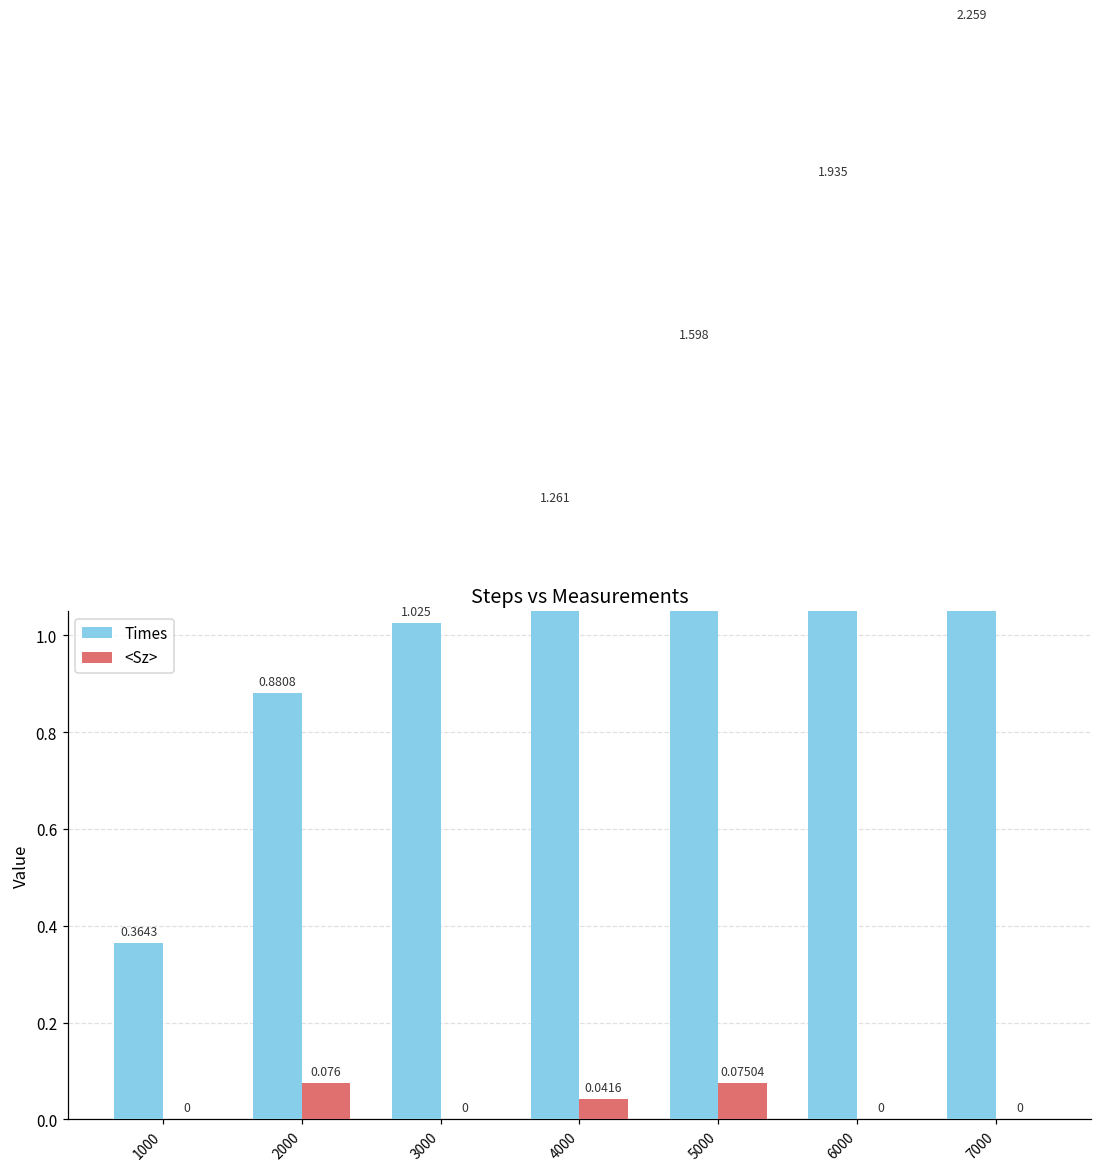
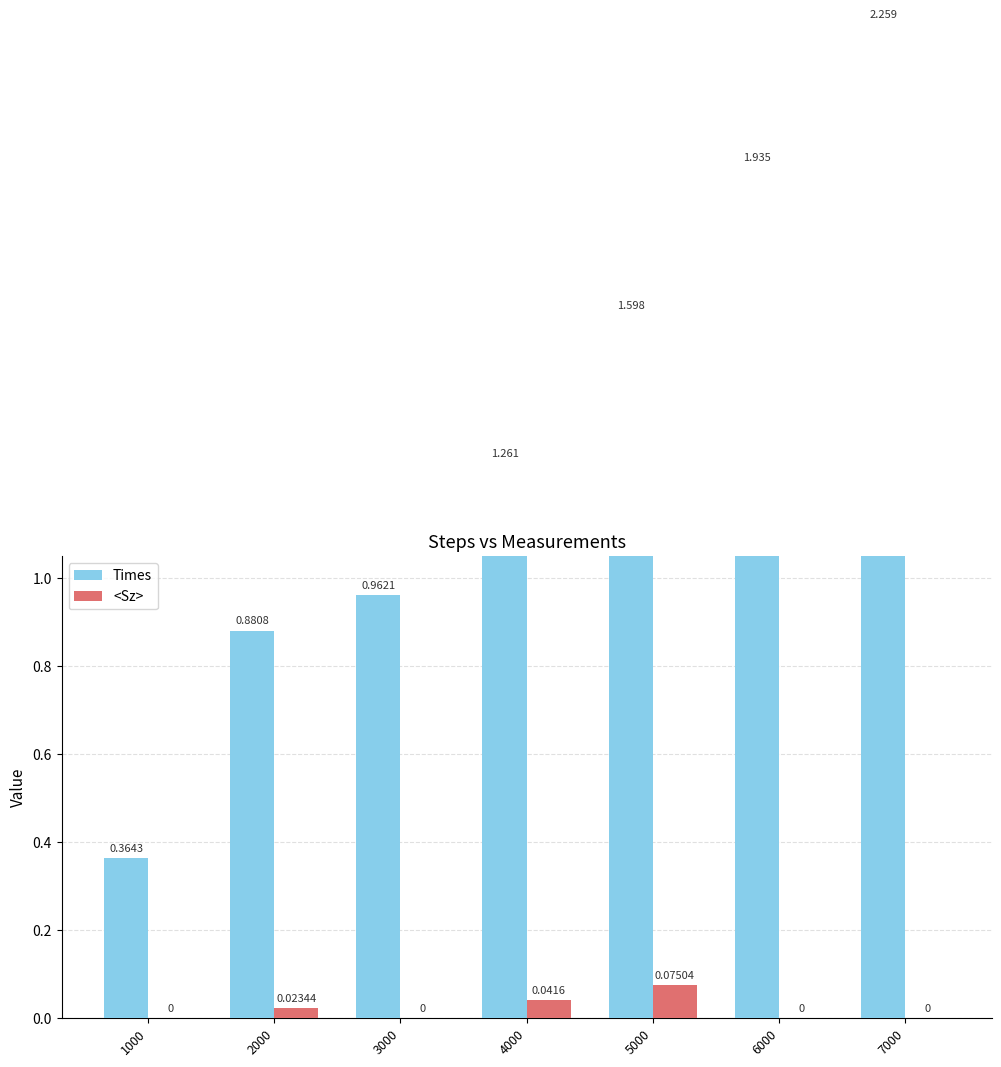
<Sz>, 2000: 0.076 -> 0.02344
Times, 3000: 1.025 -> 0.9621
